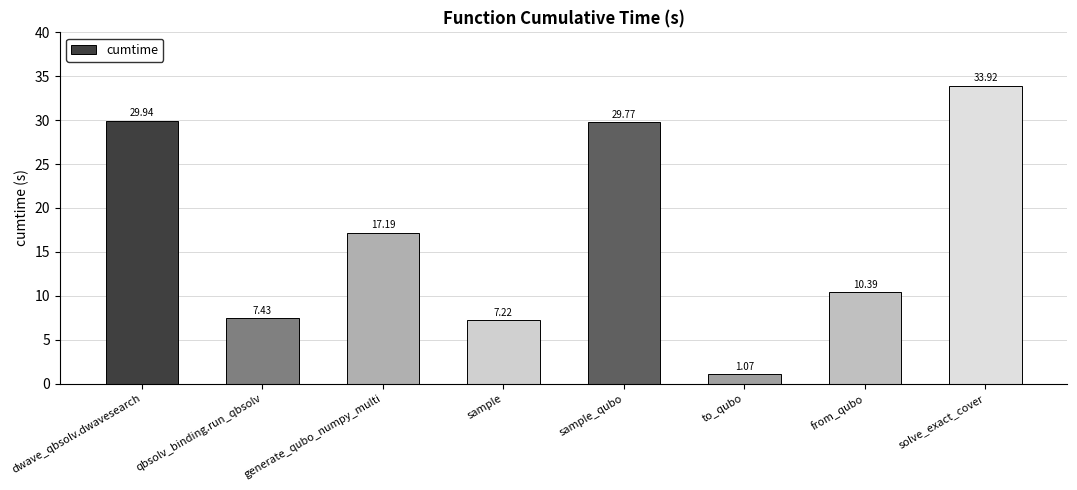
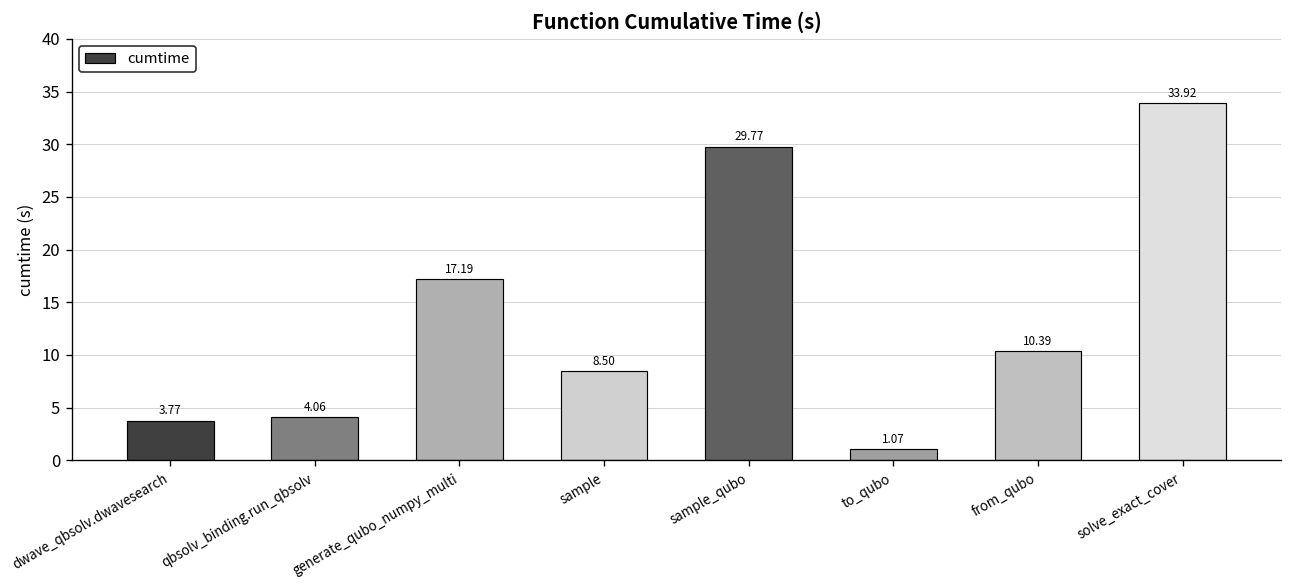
dwave_qbsolv.dwavesearch: 29.94 -> 3.77
qbsolv_binding.run_qbsolv: 7.43 -> 4.06
sample: 7.22 -> 8.50
